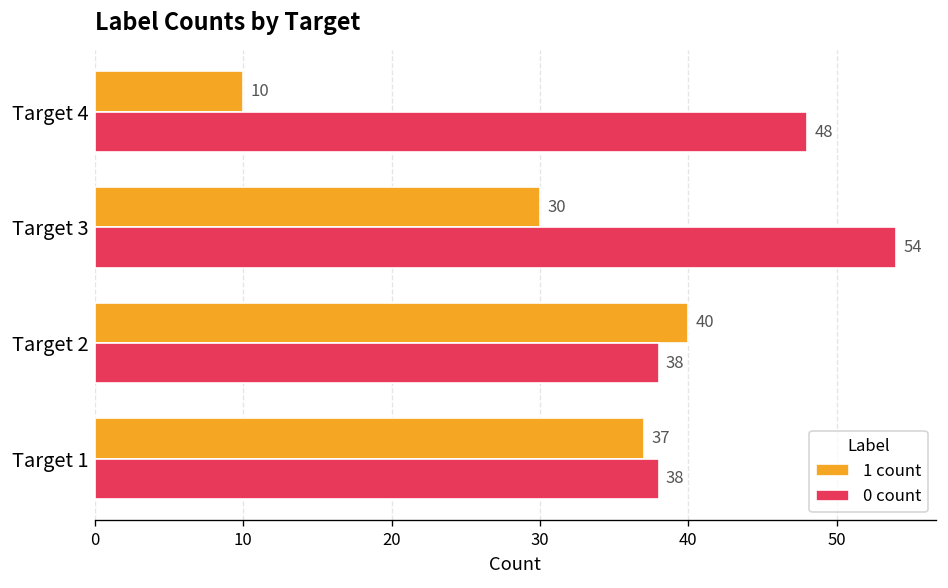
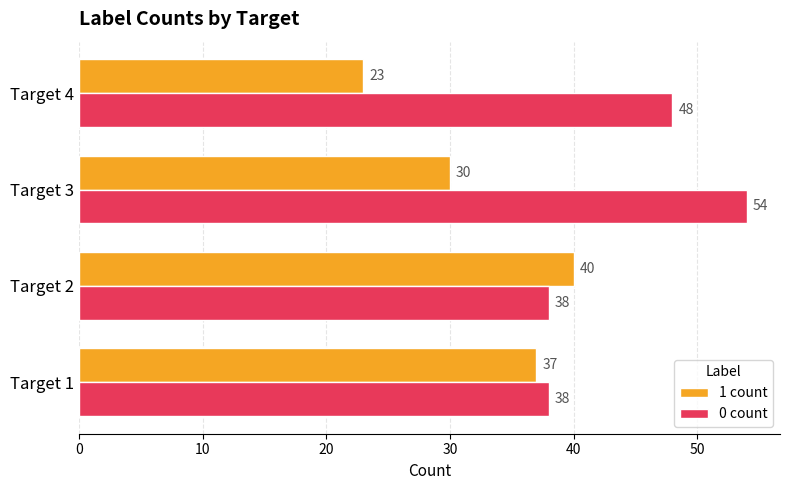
1 count, Target 4: 10 -> 23
